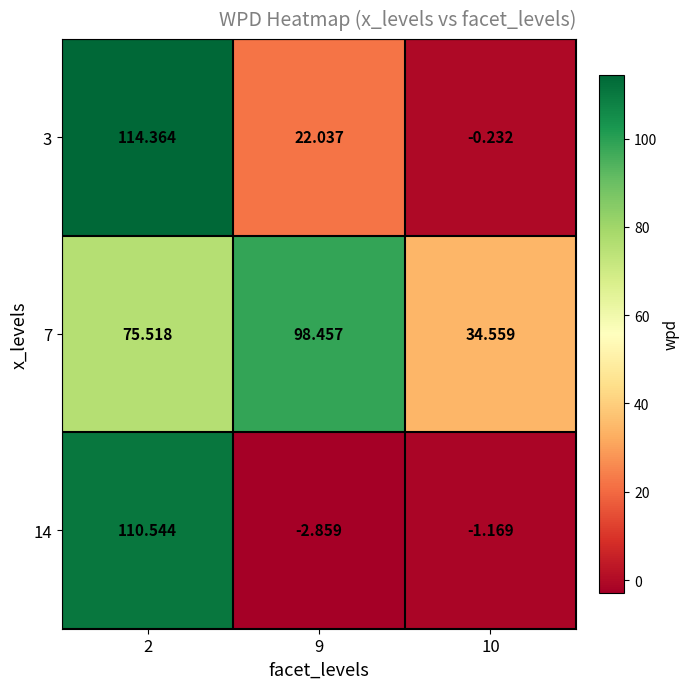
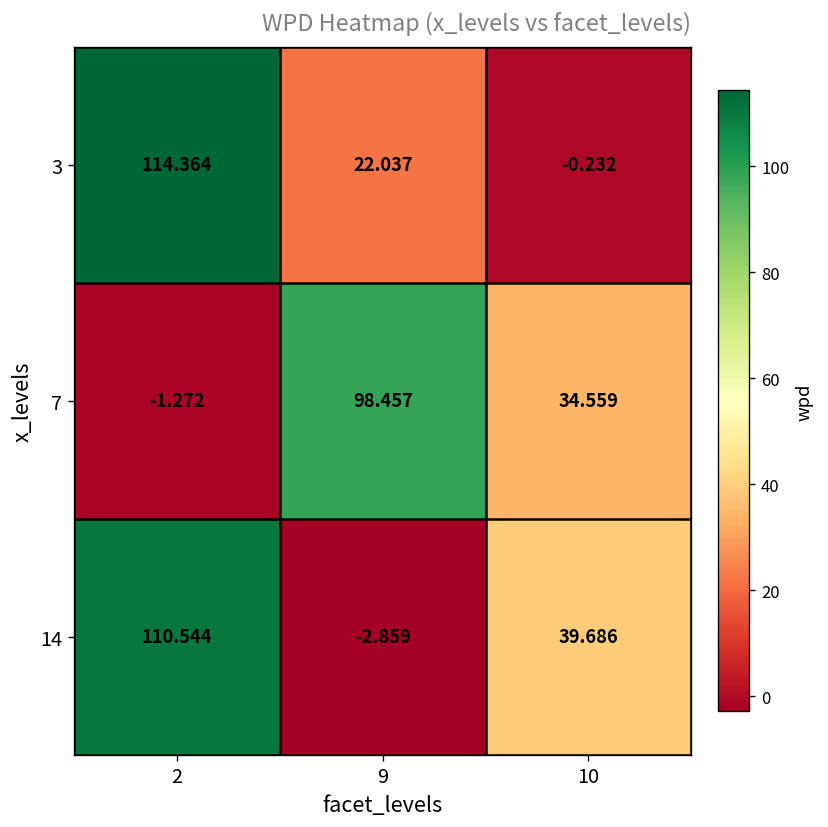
7, 2: 75.518 -> -1.272
14, 10: -1.169 -> 39.686
